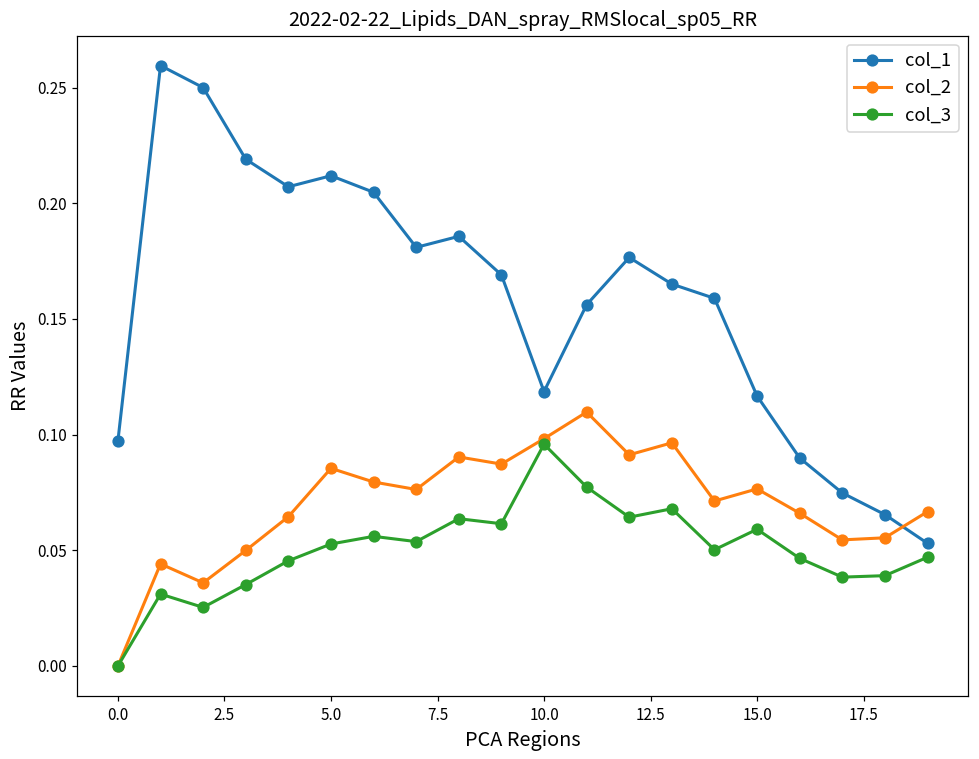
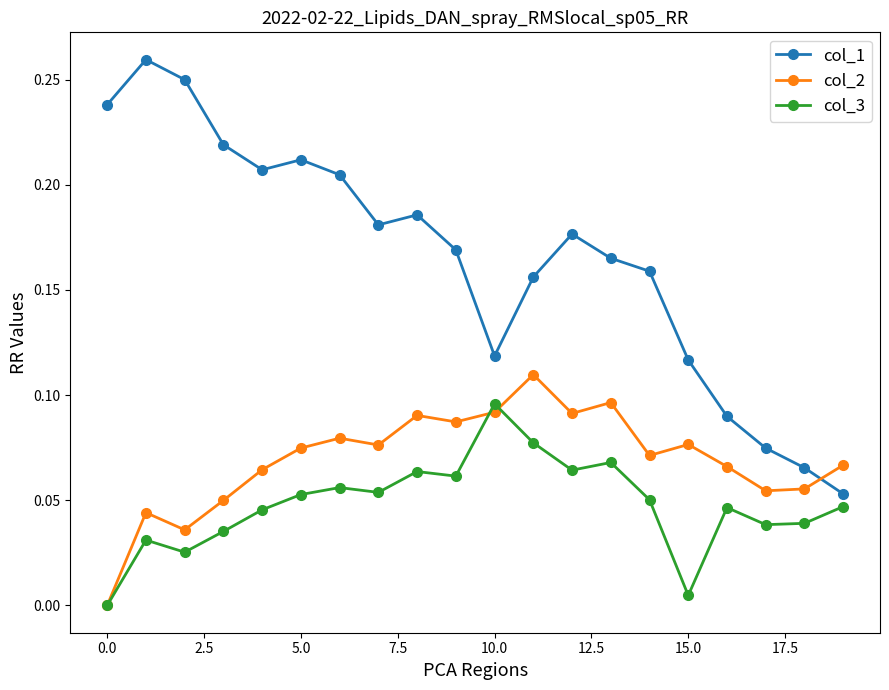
col_1, 0.0: 0.097 -> 0.238
col_2, 5.0: 0.085 -> 0.075
col_2, 10.0: 0.098 -> 0.092
col_3, 15.0: 0.059 -> 0.005
